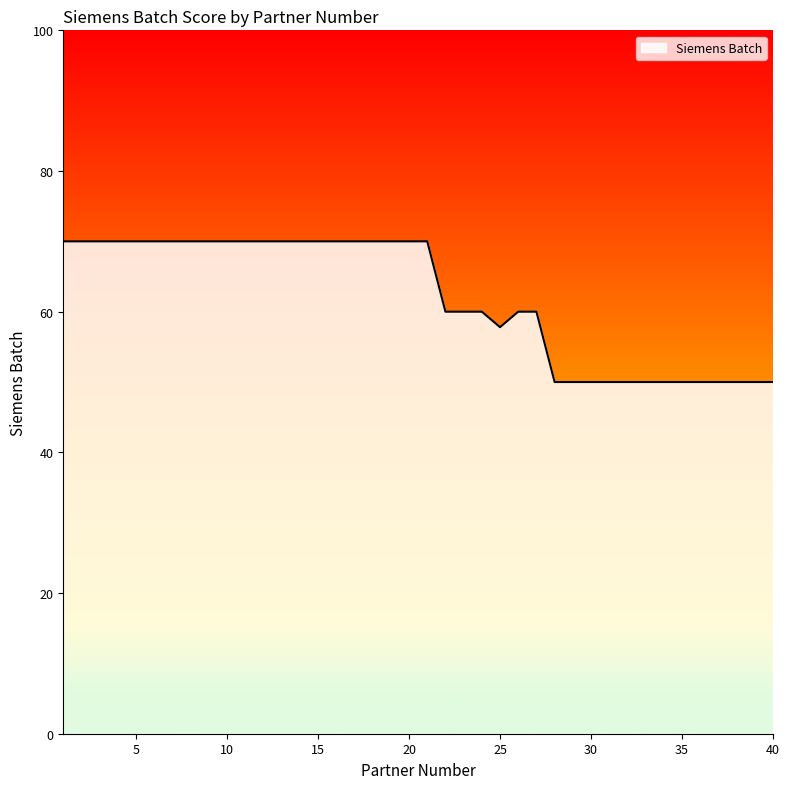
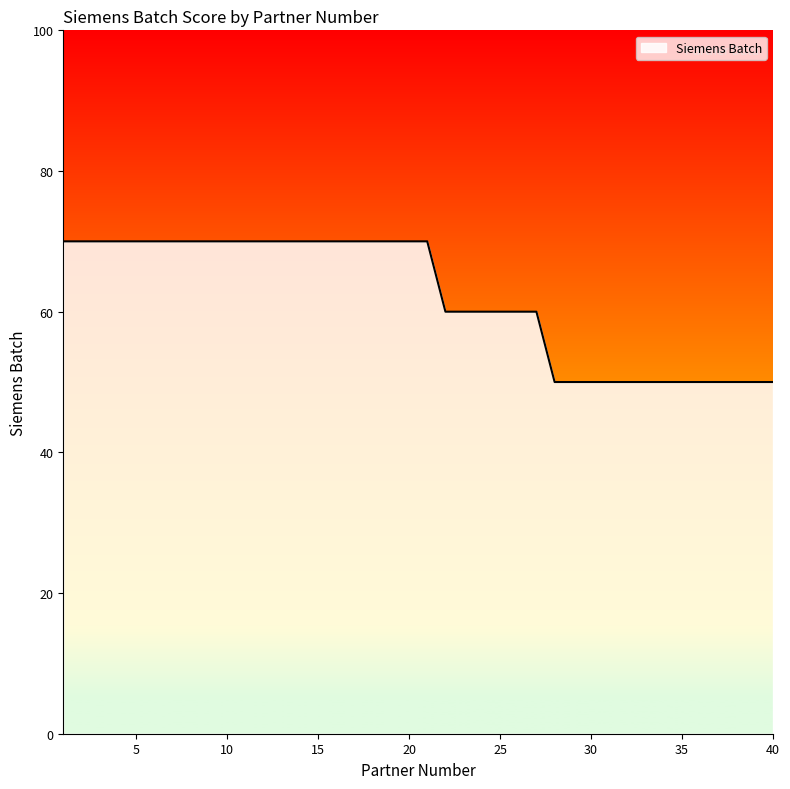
25: 58 -> 60
